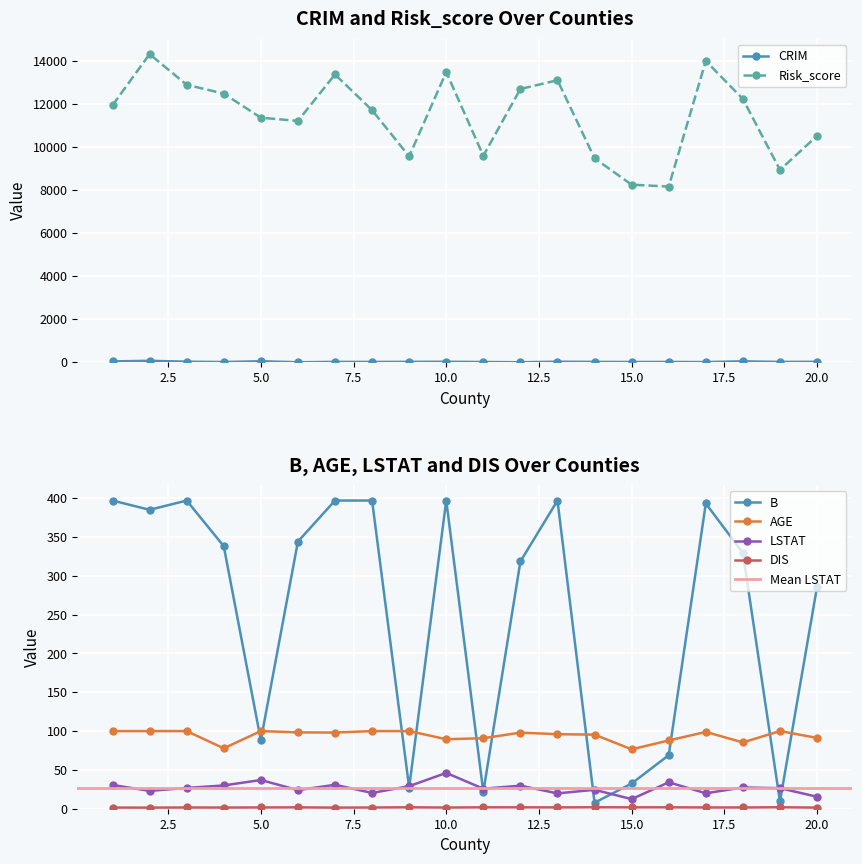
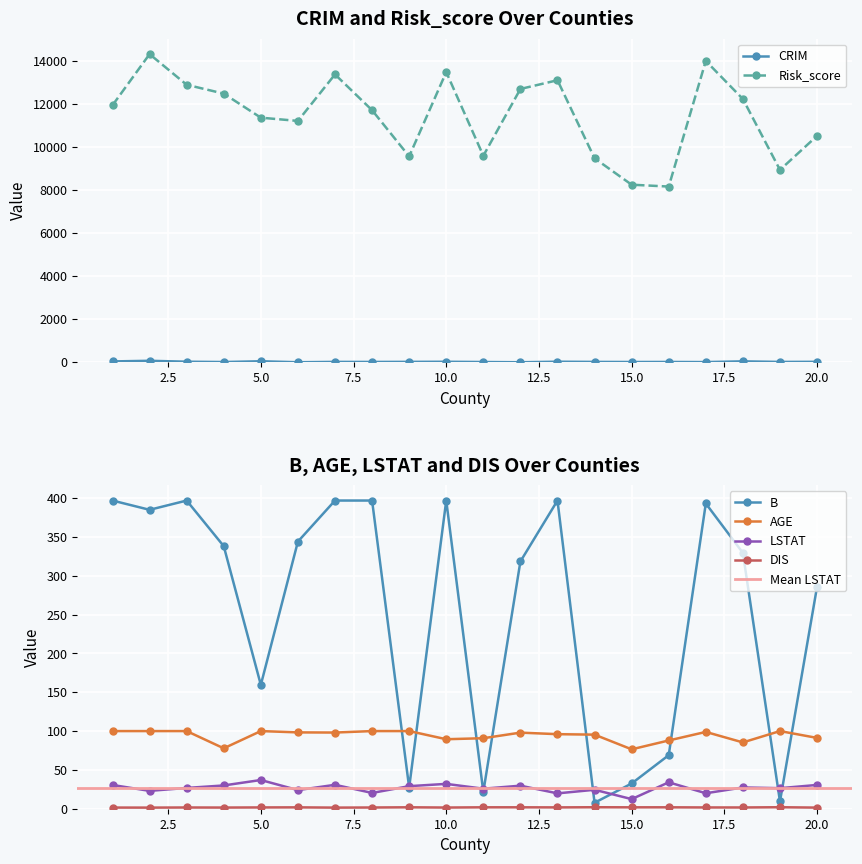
B, AGE, LSTAT and DIS Over Counties, B, 5.0: 90 -> 160
B, AGE, LSTAT and DIS Over Counties, LSTAT, 10.0: 50 -> 30
B, AGE, LSTAT and DIS Over Counties, LSTAT, 20.0: 20 -> 30
